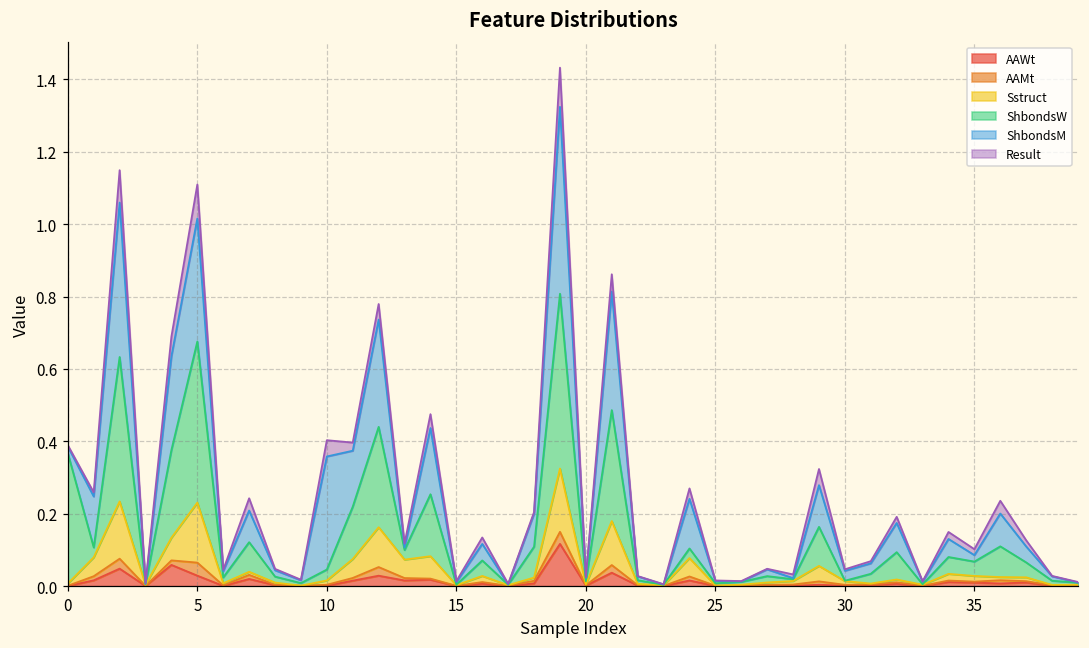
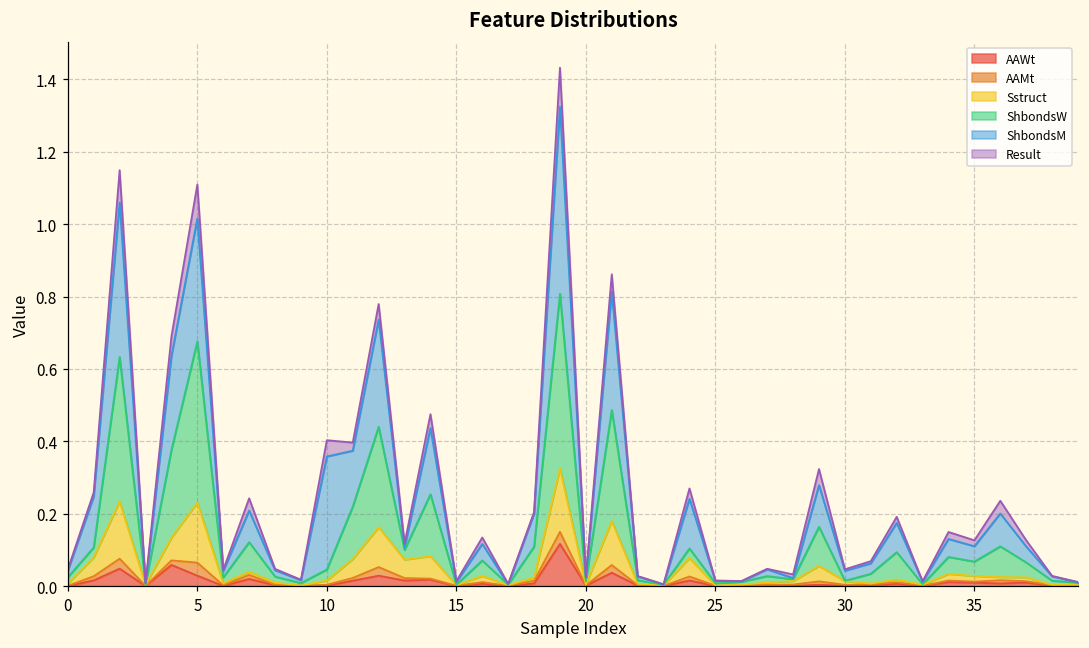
ShbondsW, 0: 0.36 -> 0.02
ShbondsM, 35: 0.02 -> 0.04
